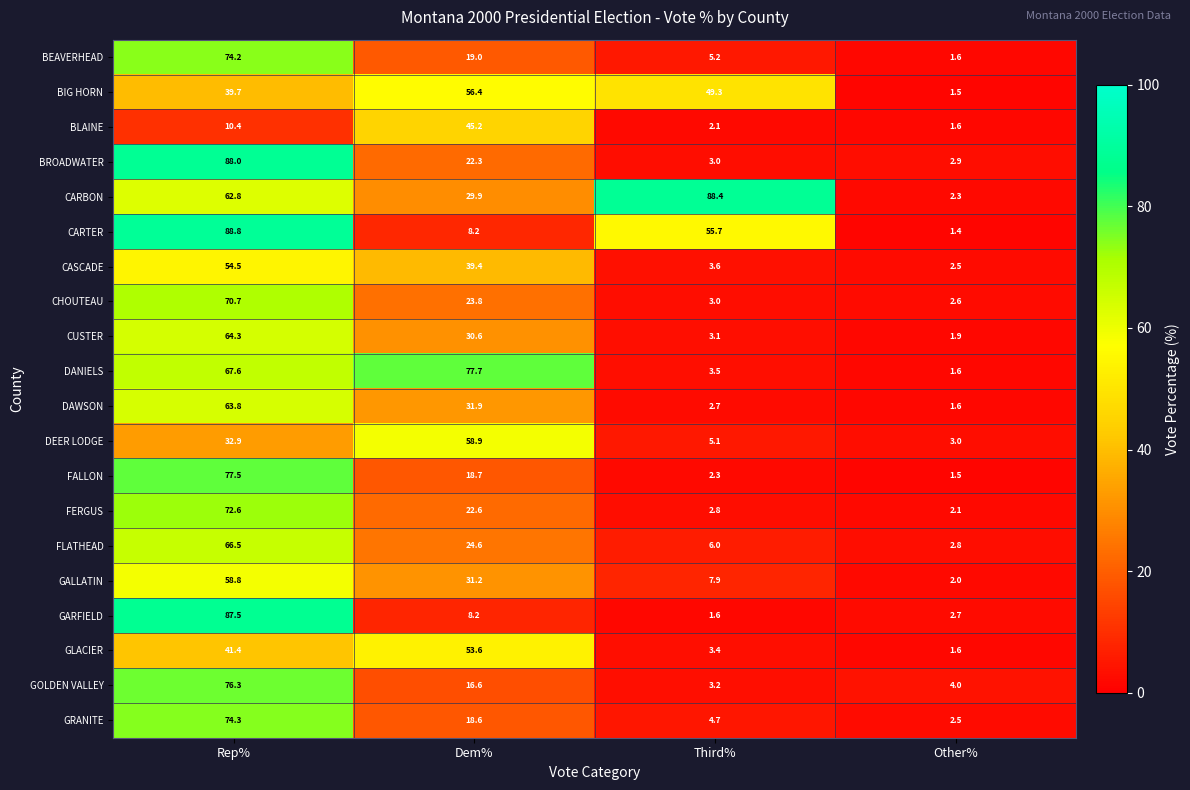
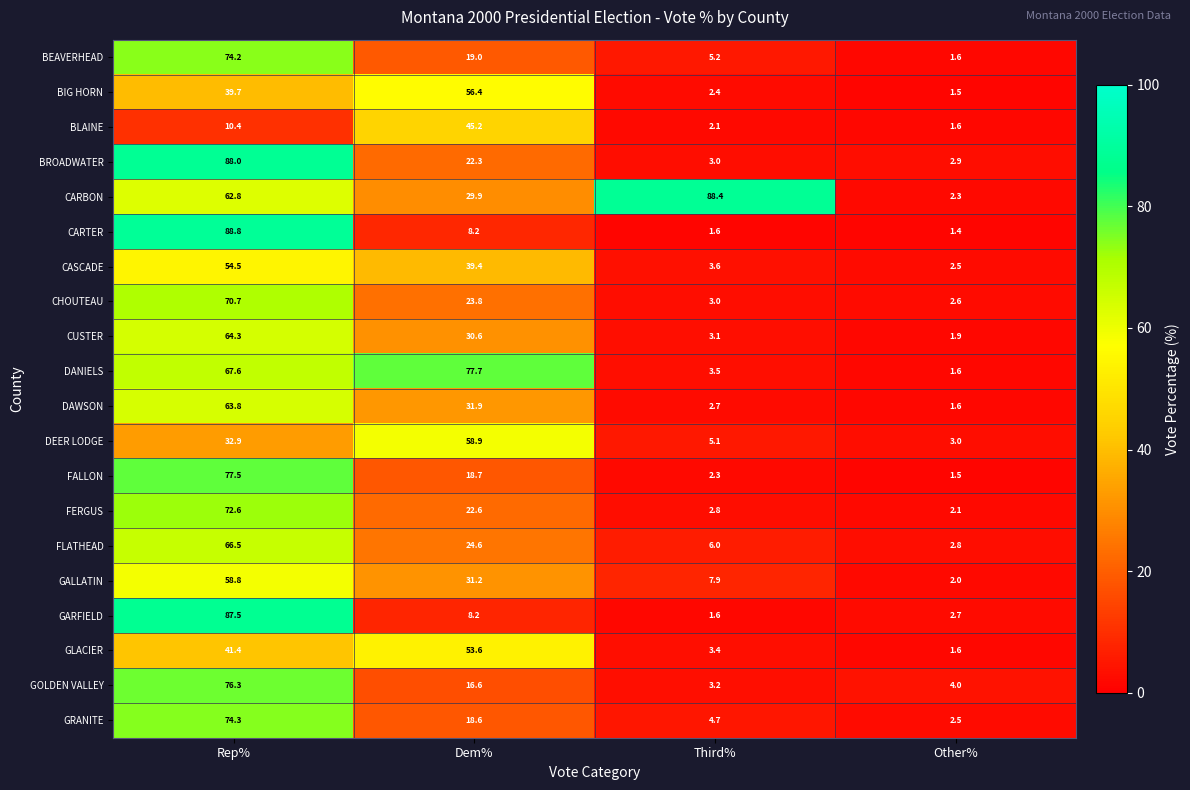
BIG HORN, Third%: 49.3 -> 2.4
CARTER, Third%: 55.7 -> 1.6
